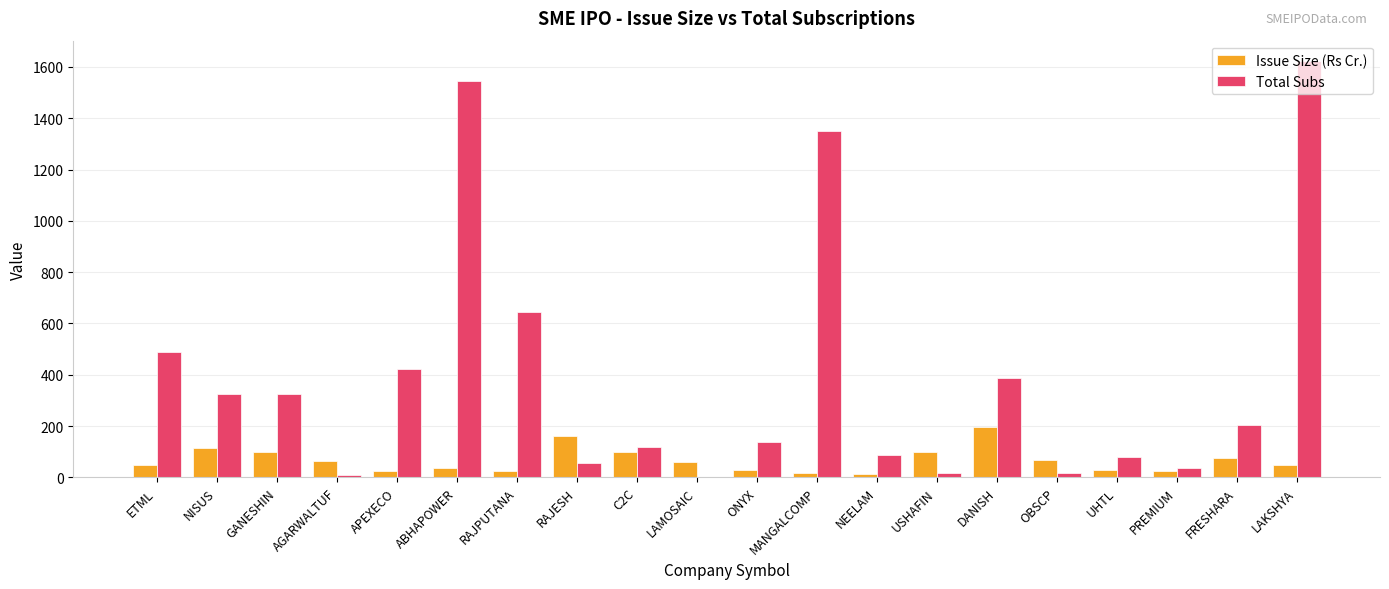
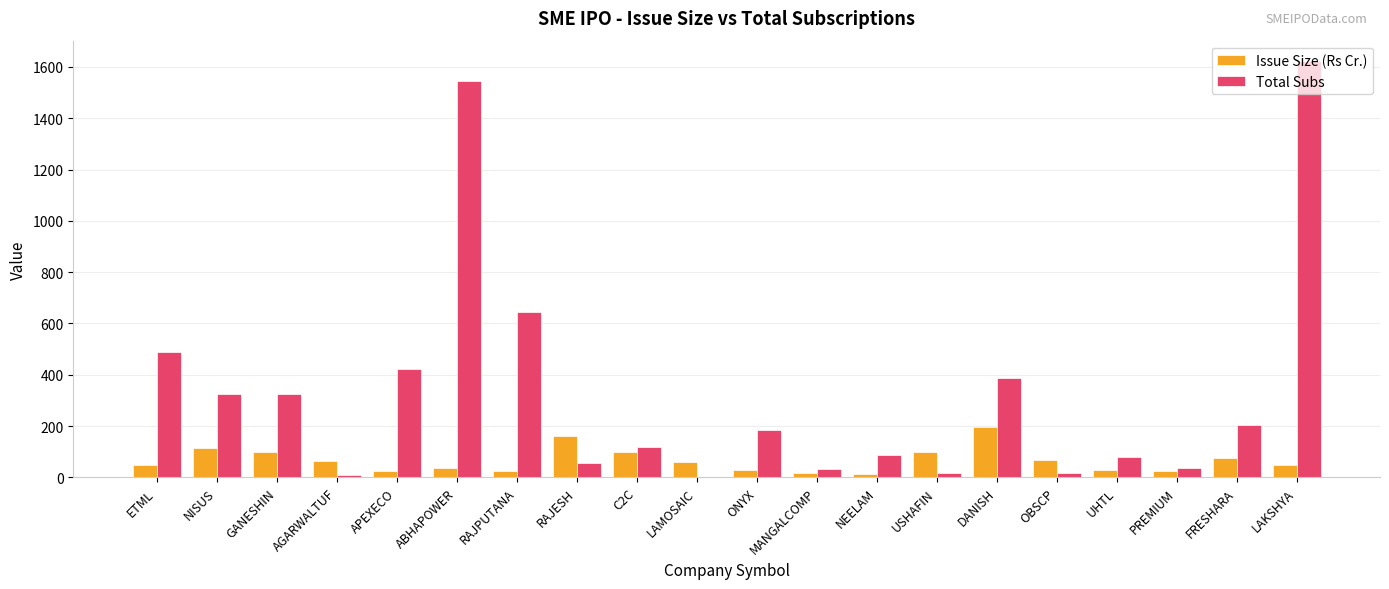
Total Subs, ONYX: 140 -> 180
Total Subs, MANGALCOMP: 1350 -> 30
